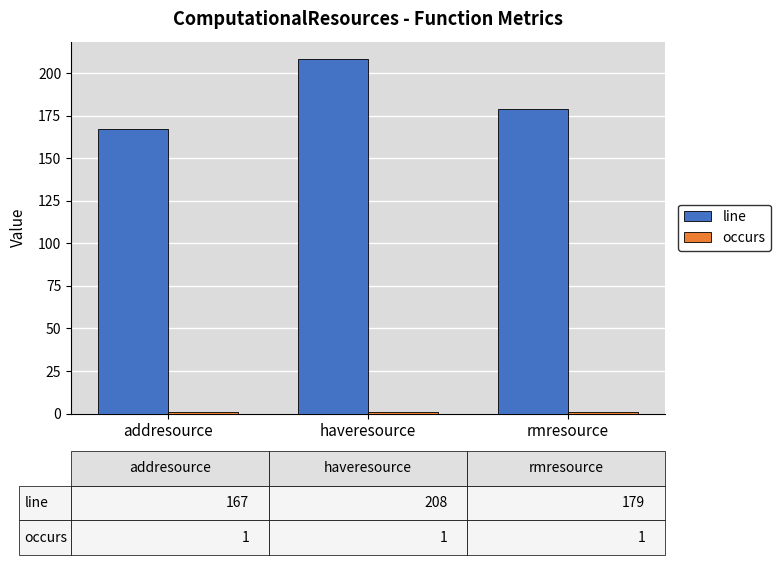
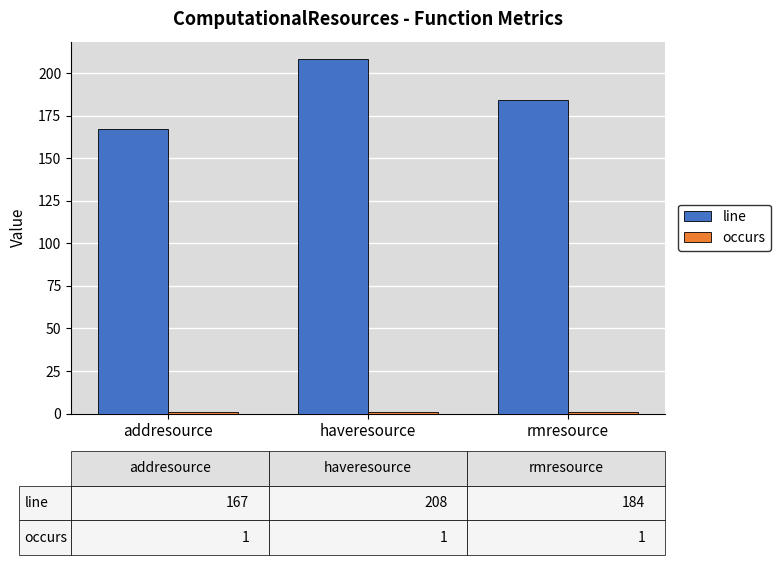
line, rmresource: 179 -> 184
